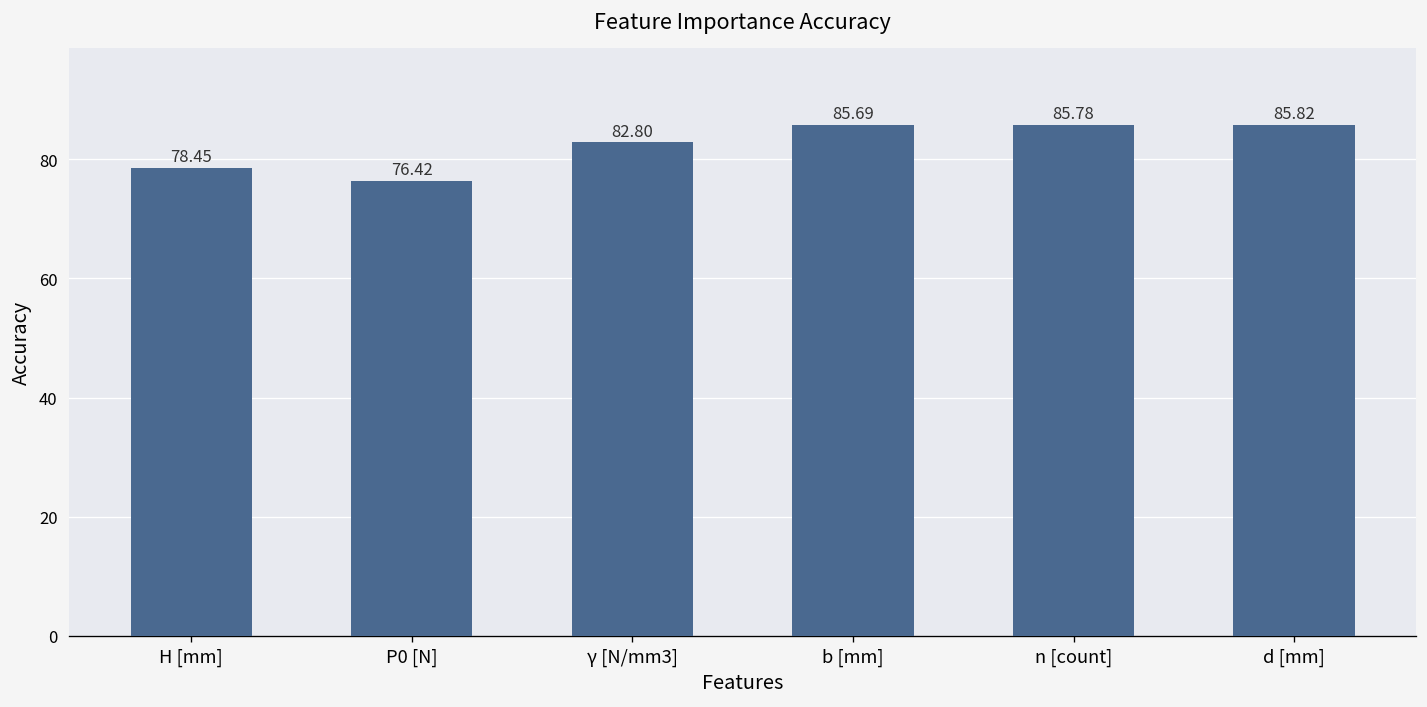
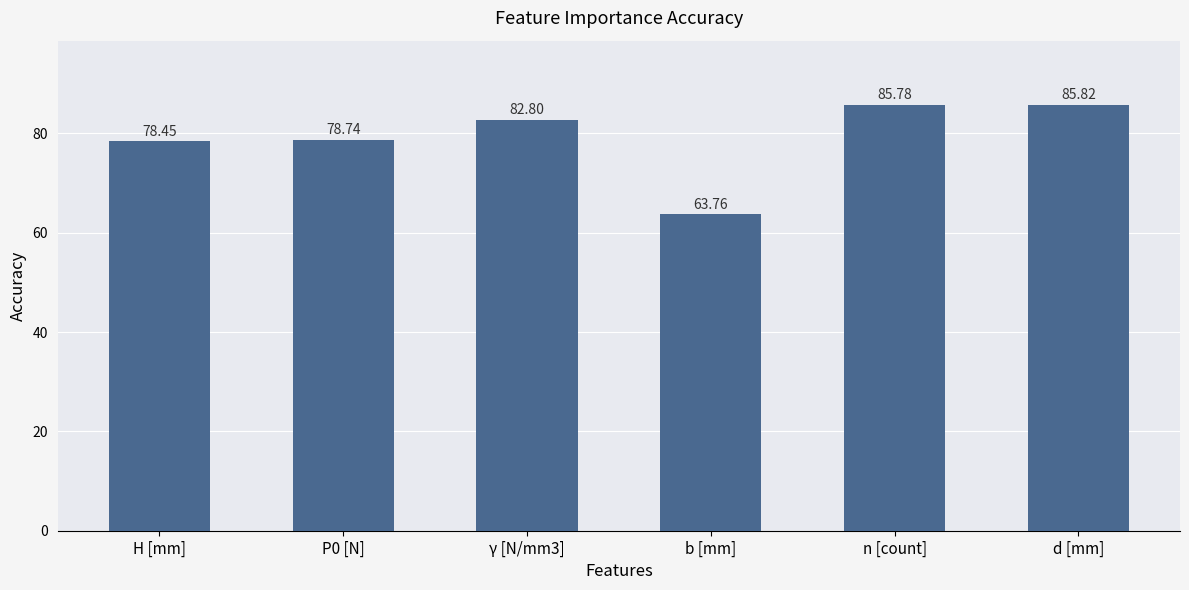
P0 [N]: 76.42 -> 78.74
b [mm]: 85.69 -> 63.76
